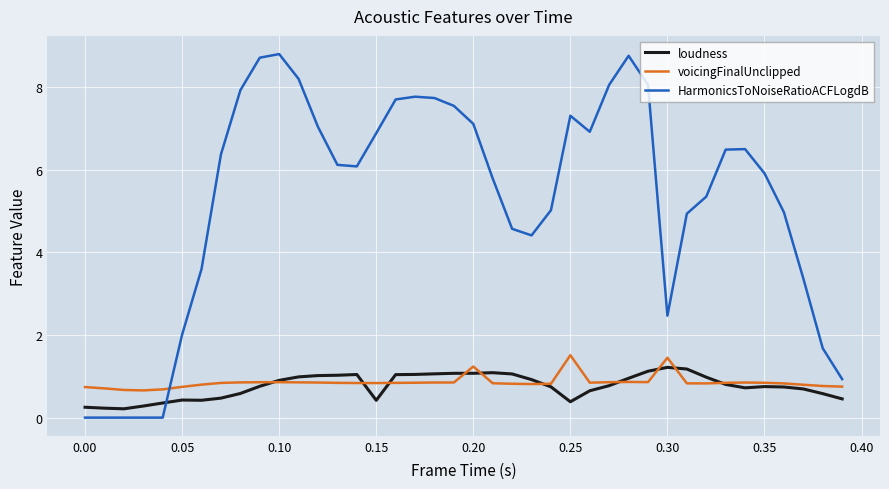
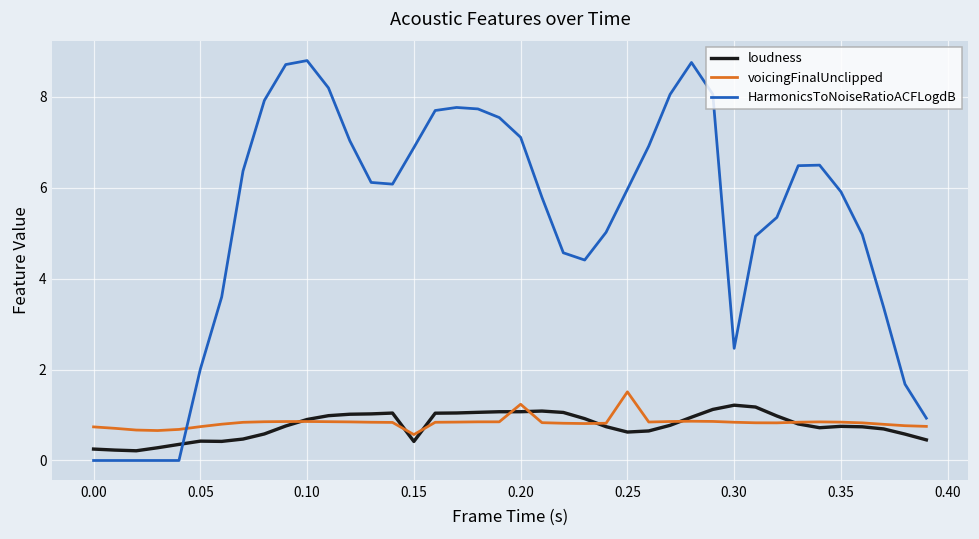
voicingFinalUnclipped, 0.15: 0.8 -> 0.6
loudness, 0.25: 0.4 -> 0.6
HarmonicsToNoiseRatioACFLogdB, 0.25: 7.3 -> 6.0
voicingFinalUnclipped, 0.30: 1.4 -> 0.8
